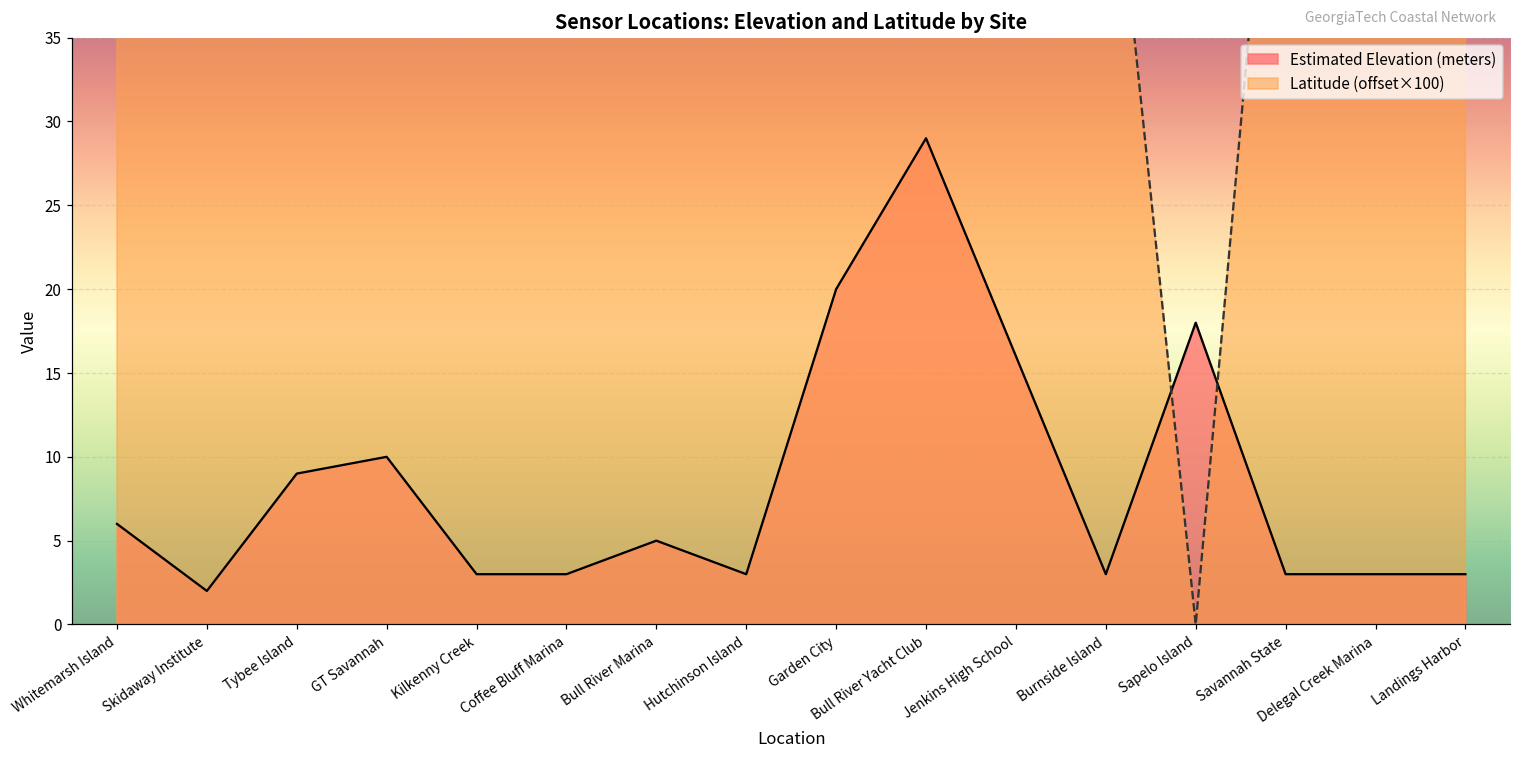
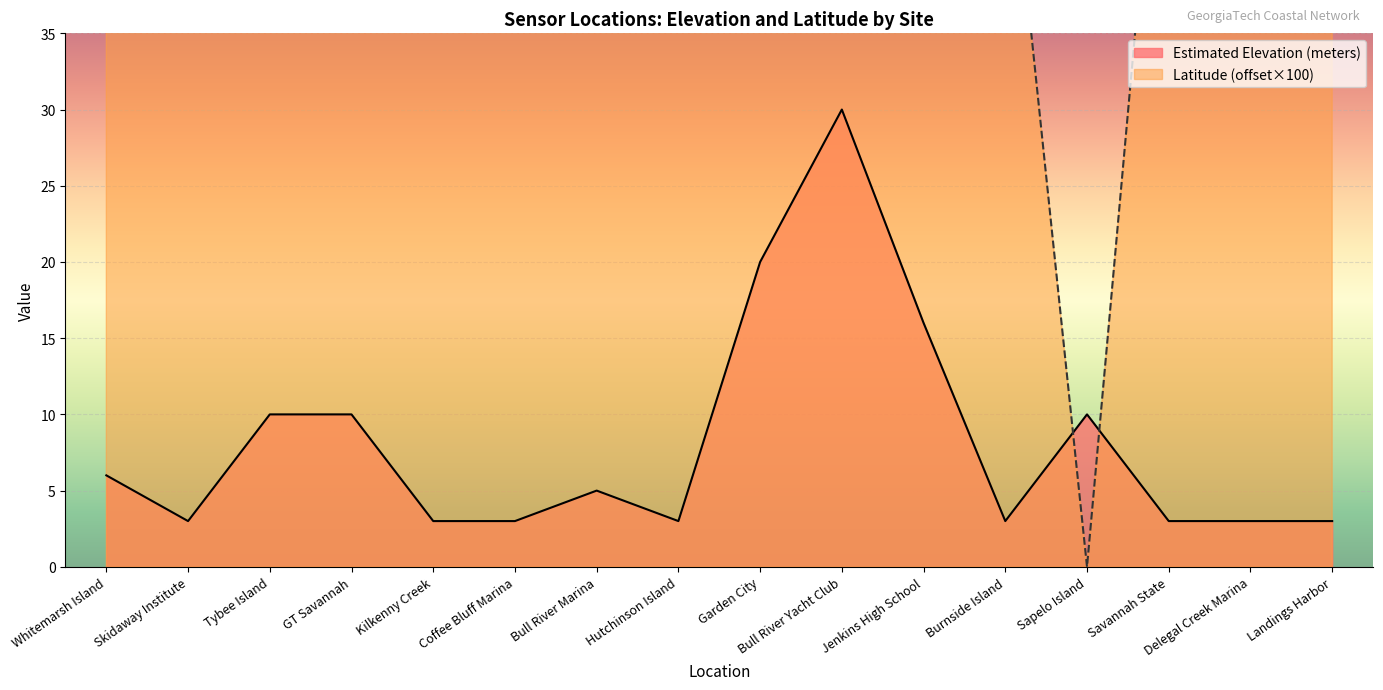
Estimated Elevation (meters), Skidaway Institute: 2 -> 3
Estimated Elevation (meters), Tybee Island: 9 -> 10
Estimated Elevation (meters), Bull River Yacht Club: 29 -> 30
Estimated Elevation (meters), Sapelo Island: 18 -> 10
